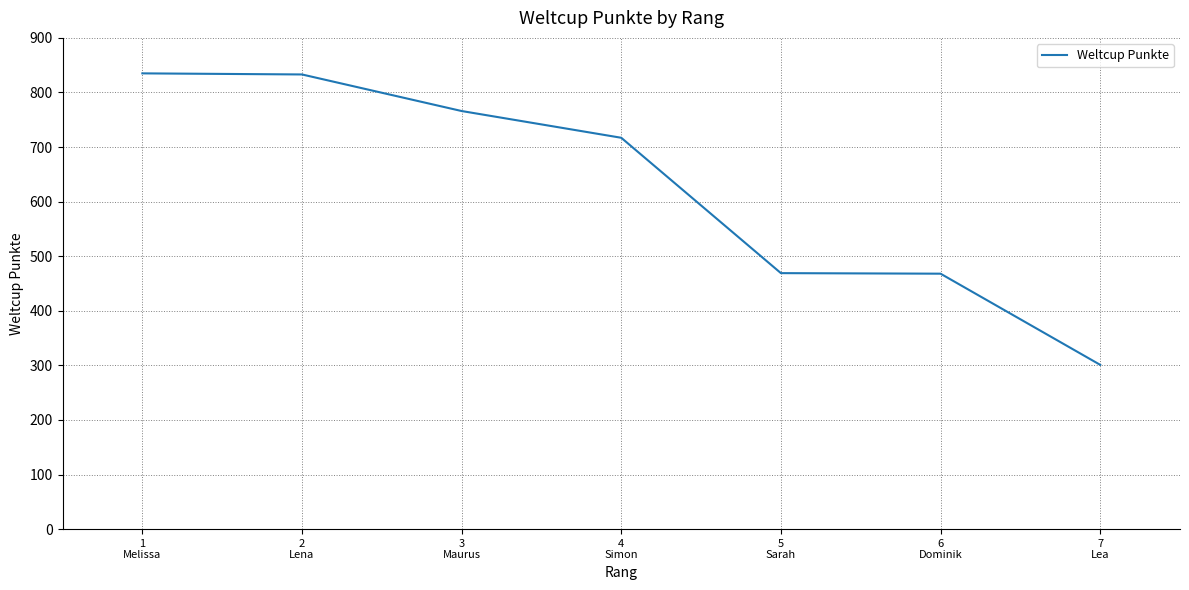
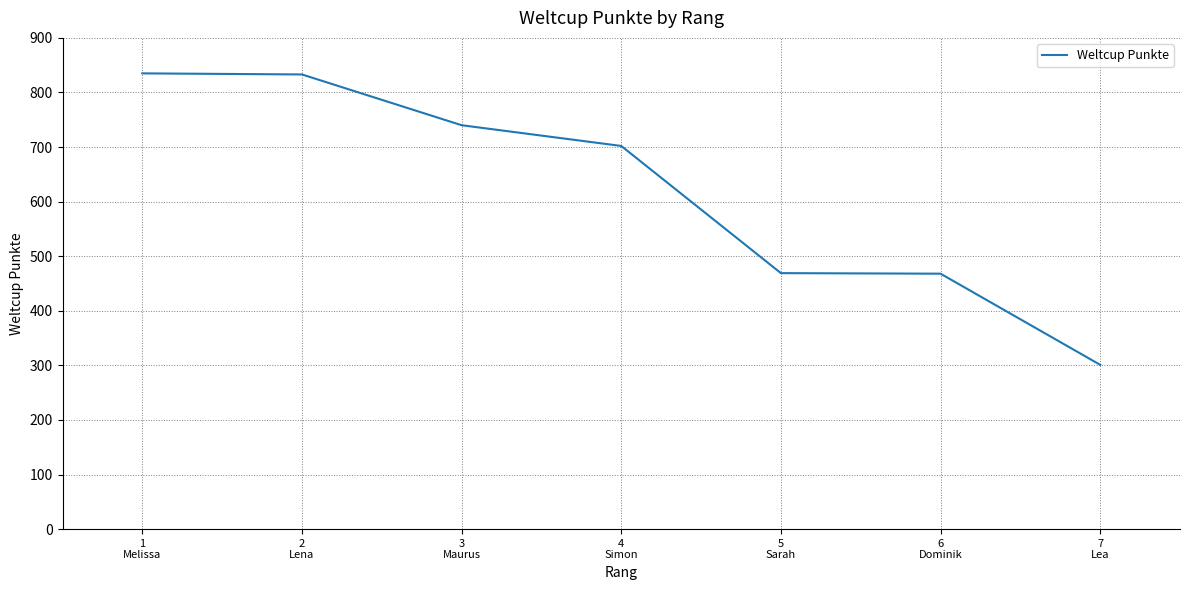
3 Maurus: 770 -> 740
4 Simon: 720 -> 700
